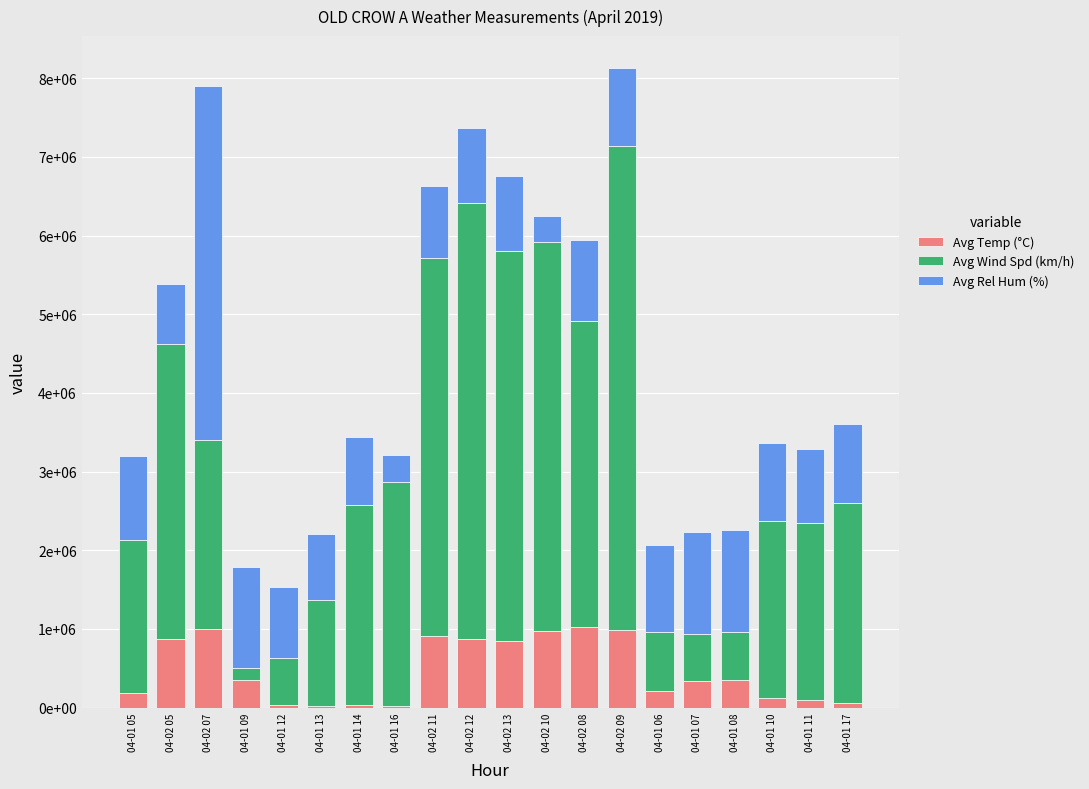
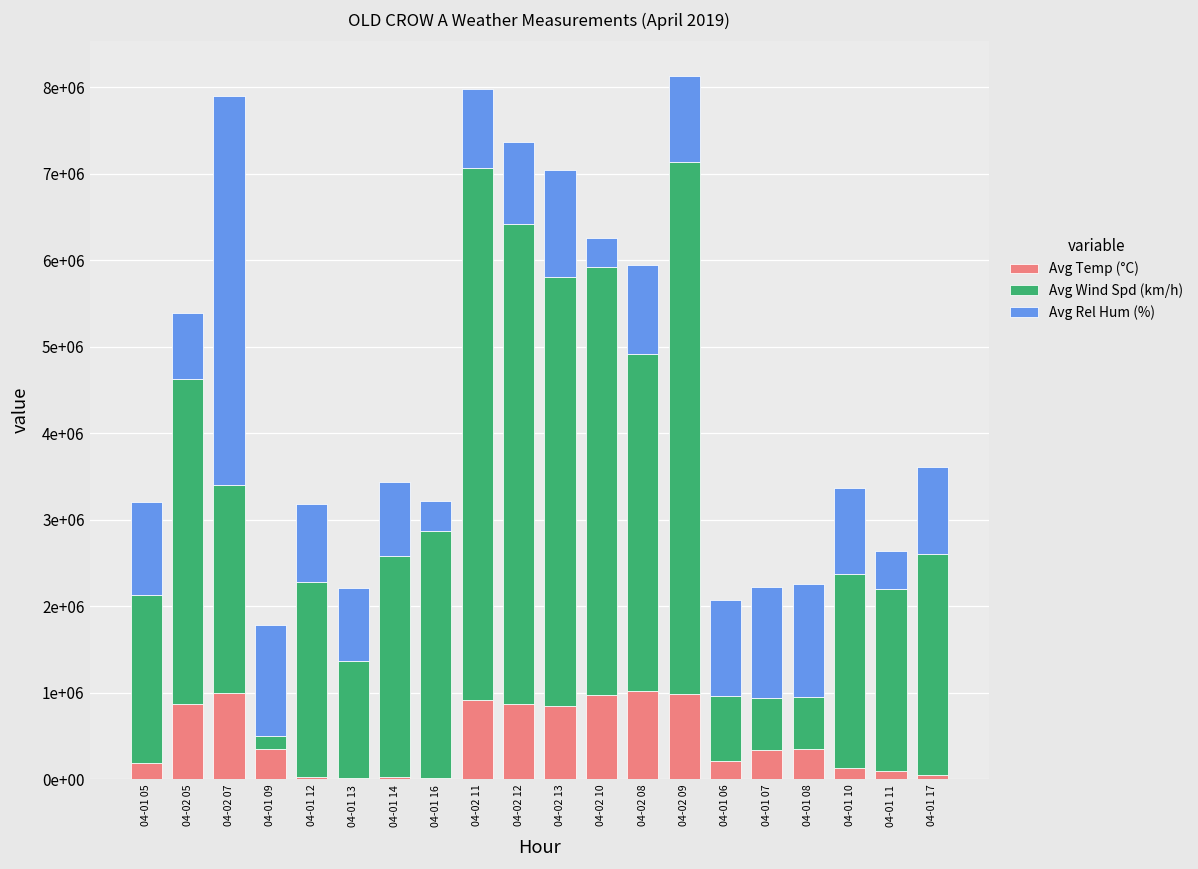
Avg Wind Spd (km/h), 04-01 12: 600000 -> 2300000
Avg Wind Spd (km/h), 04-02 11: 4800000 -> 6200000
Avg Rel Hum (%), 04-02 13: 1000000 -> 1200000
Avg Wind Spd (km/h), 04-01 11: 2300000 -> 2100000
Avg Rel Hum (%), 04-01 11: 900000 -> 400000
